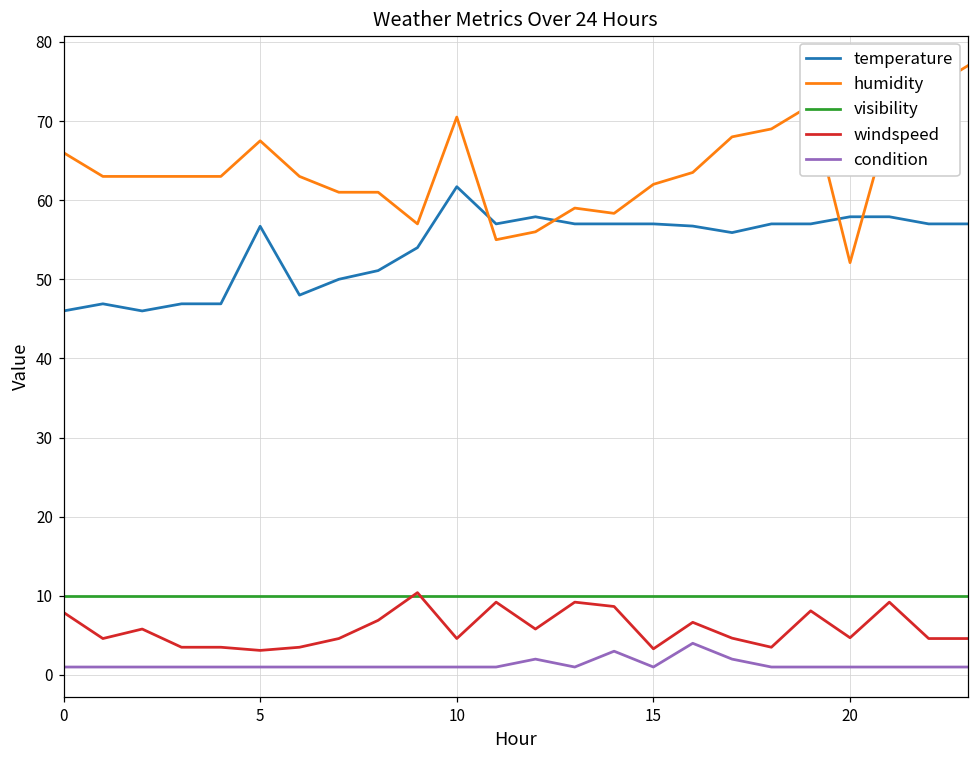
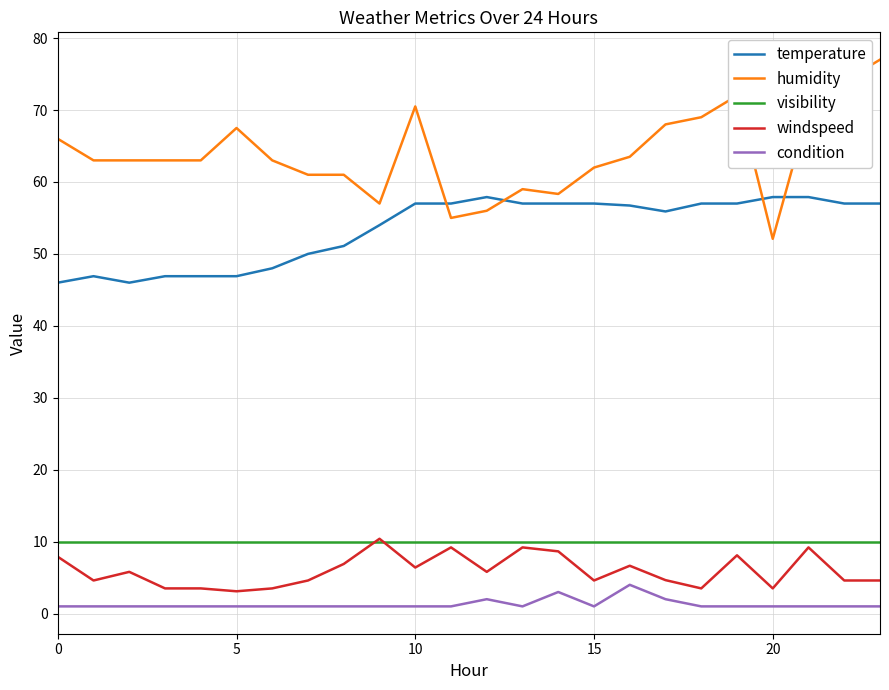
temperature, 5: 57 -> 47
temperature, 10: 62 -> 57
windspeed, 10: 5 -> 6
windspeed, 15: 3 -> 5
windspeed, 20: 5 -> 4
